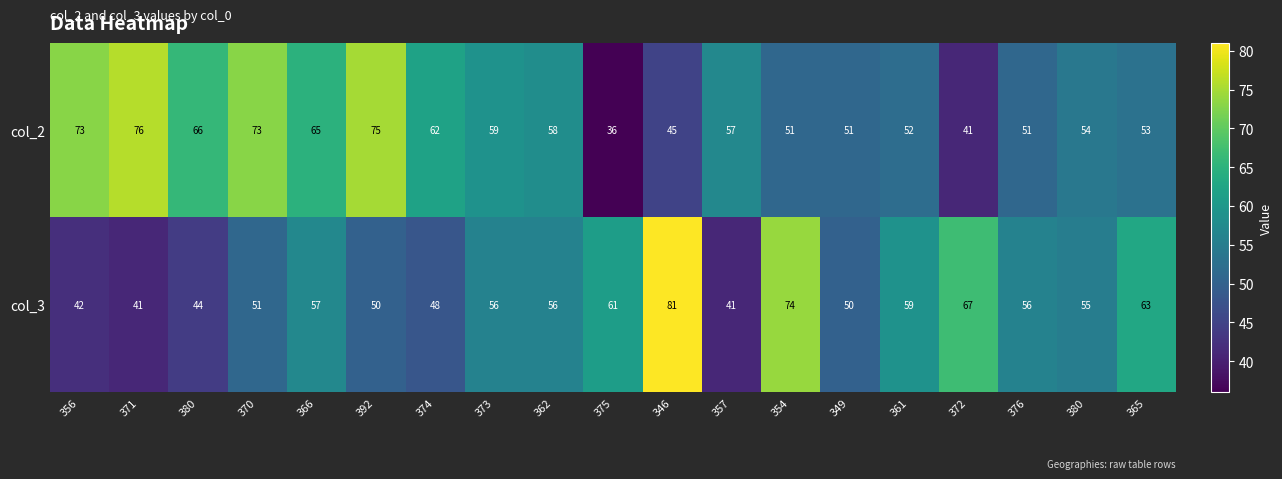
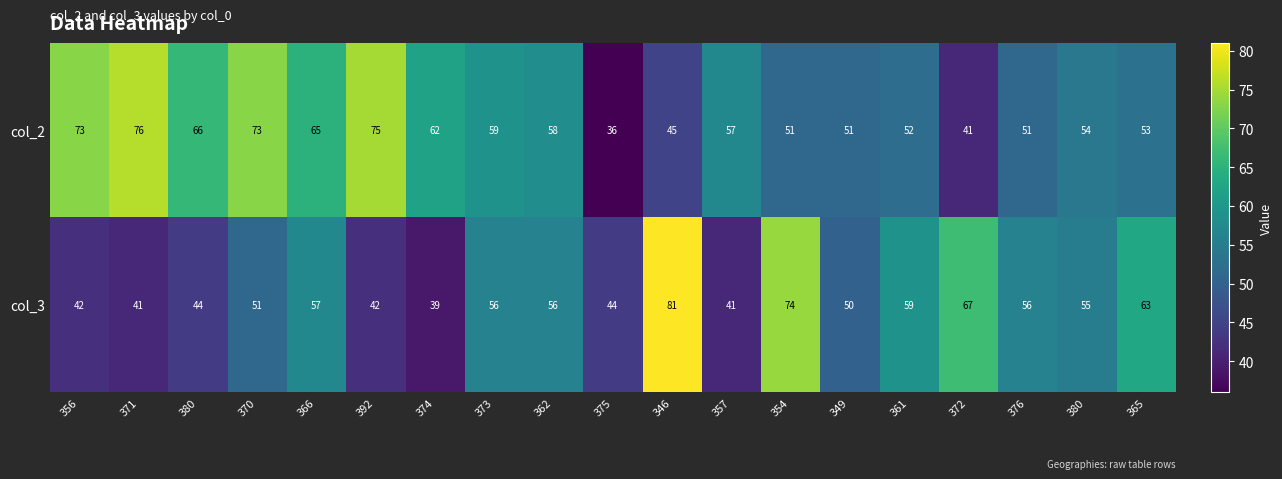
col_3, 392: 50 -> 42
col_3, 374: 48 -> 39
col_3, 375: 61 -> 44
